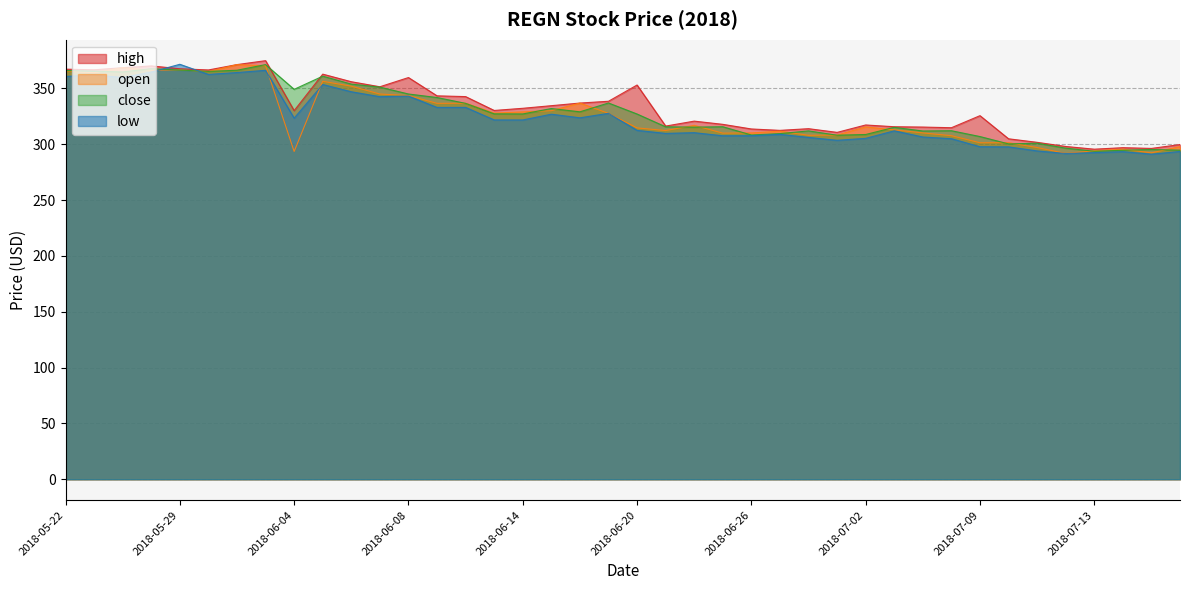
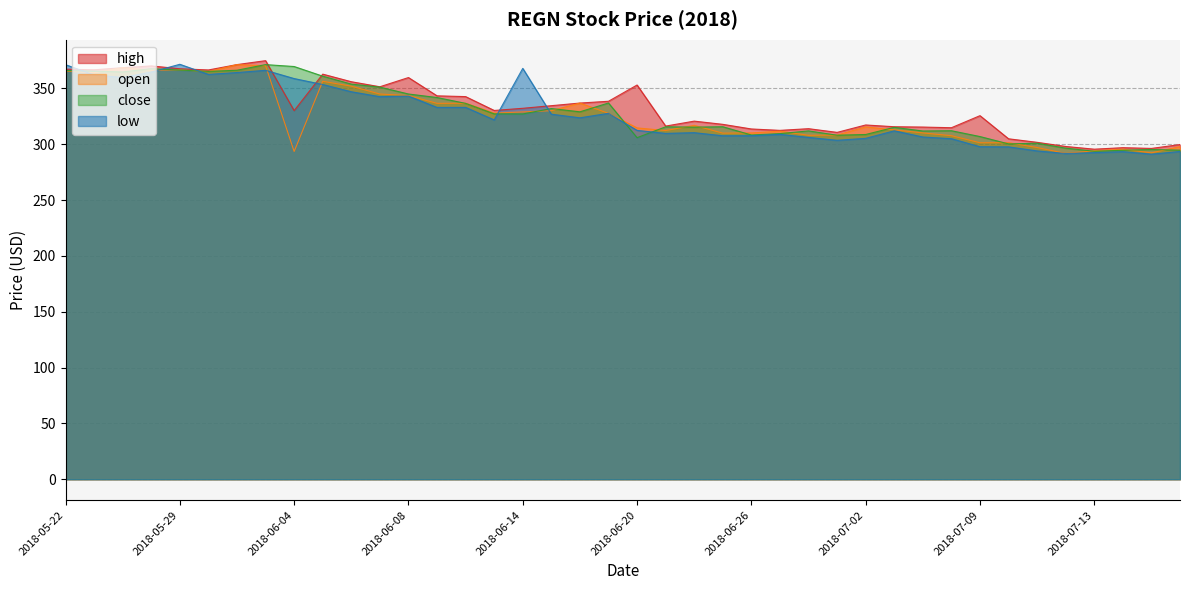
low, 2018-05-22: 361 -> 371
close, 2018-06-04: 349 -> 370
low, 2018-06-04: 323 -> 359
low, 2018-06-14: 322 -> 368
close, 2018-06-20: 327 -> 306
